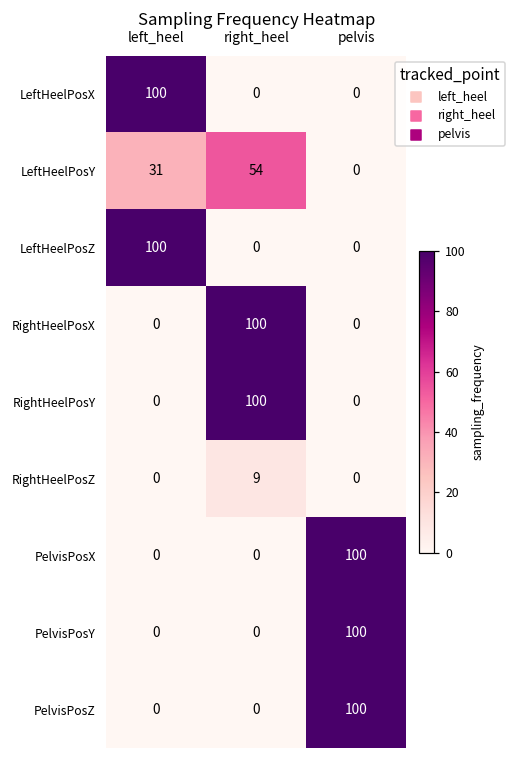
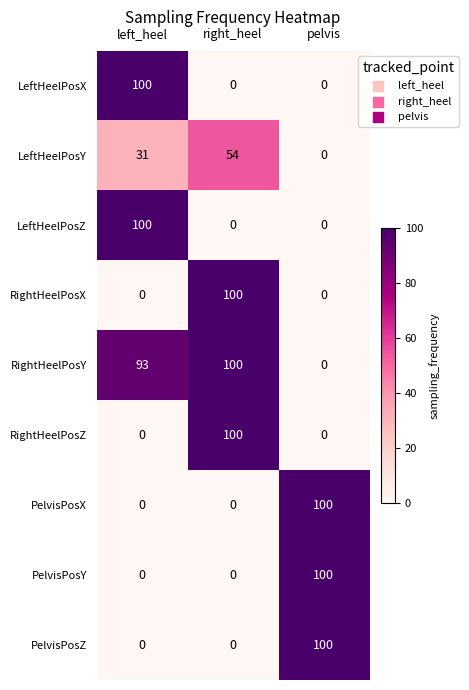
RightHeelPosY, left_heel: 0 -> 93
RightHeelPosZ, right_heel: 9 -> 100
